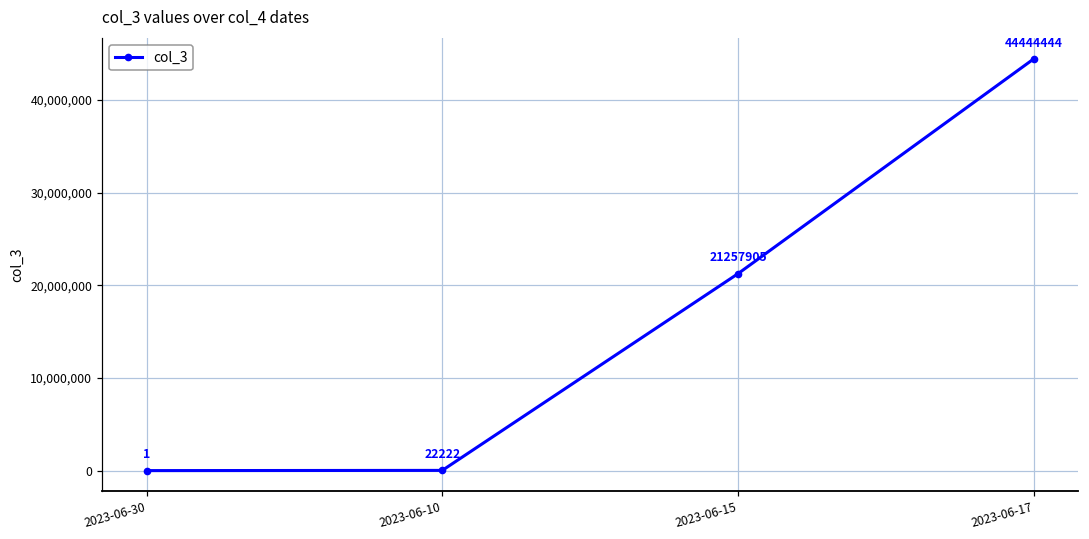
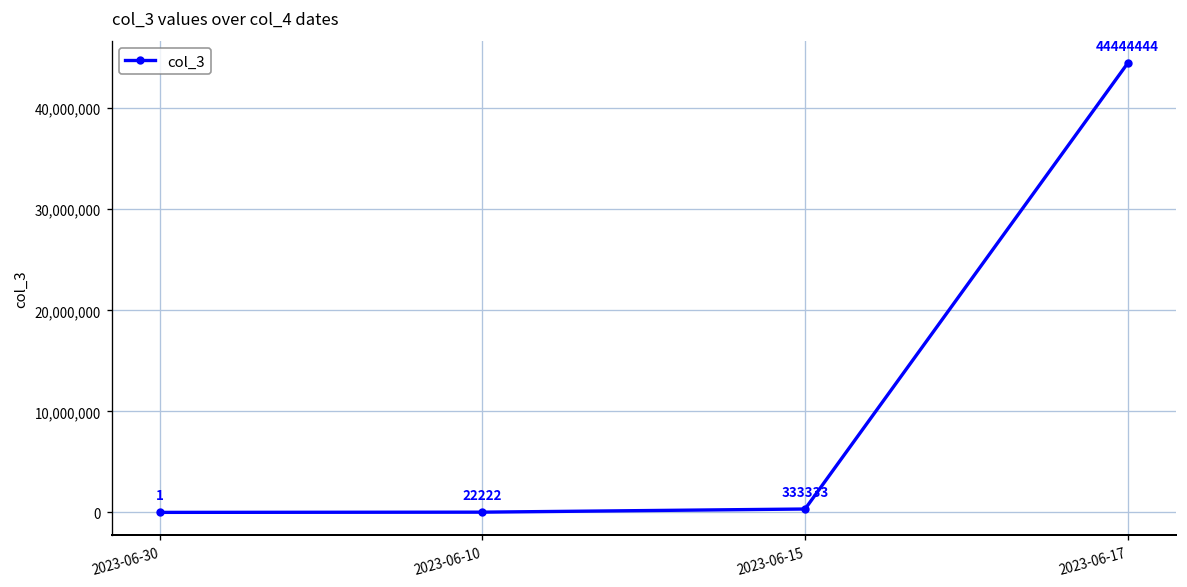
2023-06-15: 21257905 -> 333333
